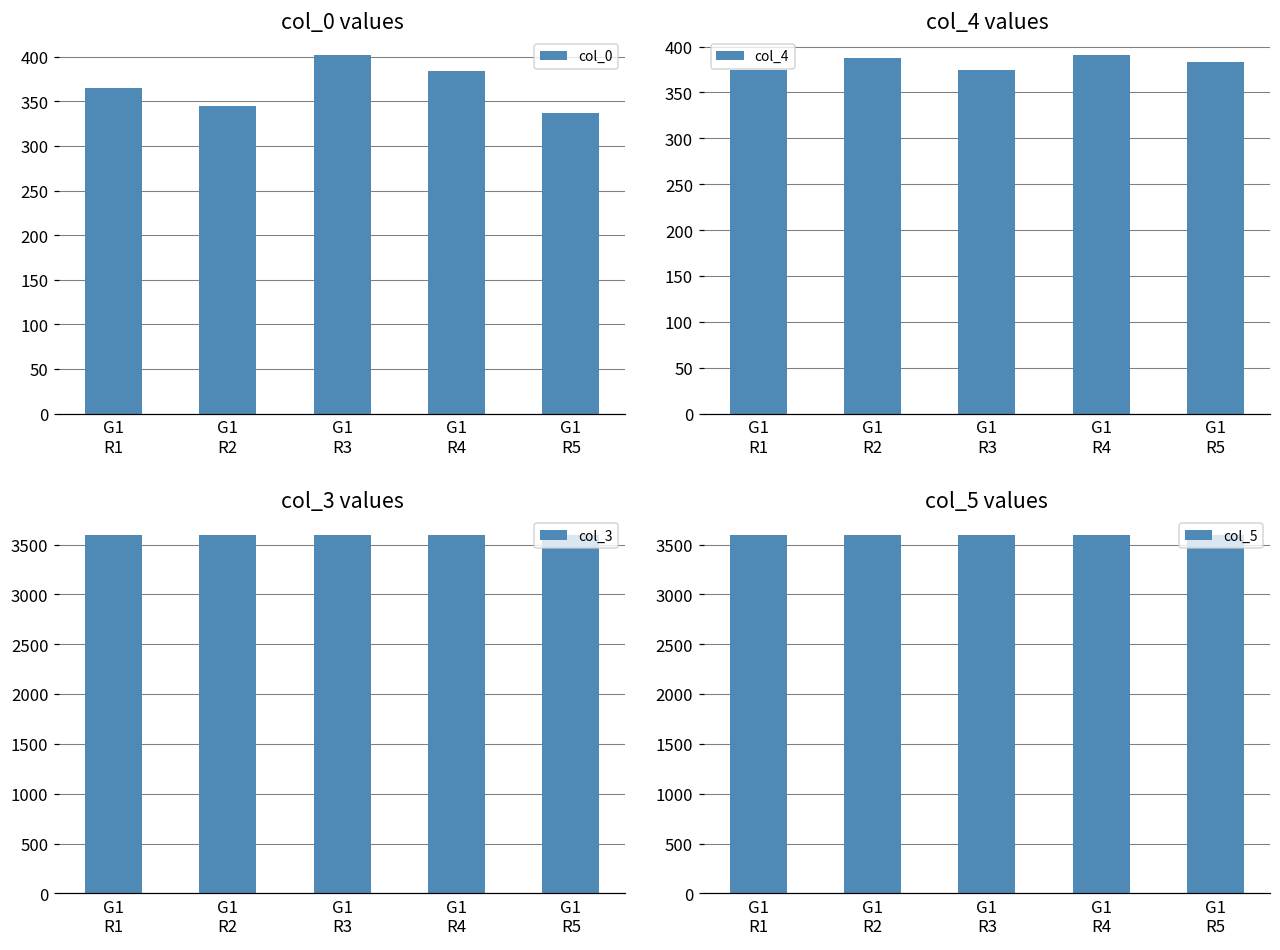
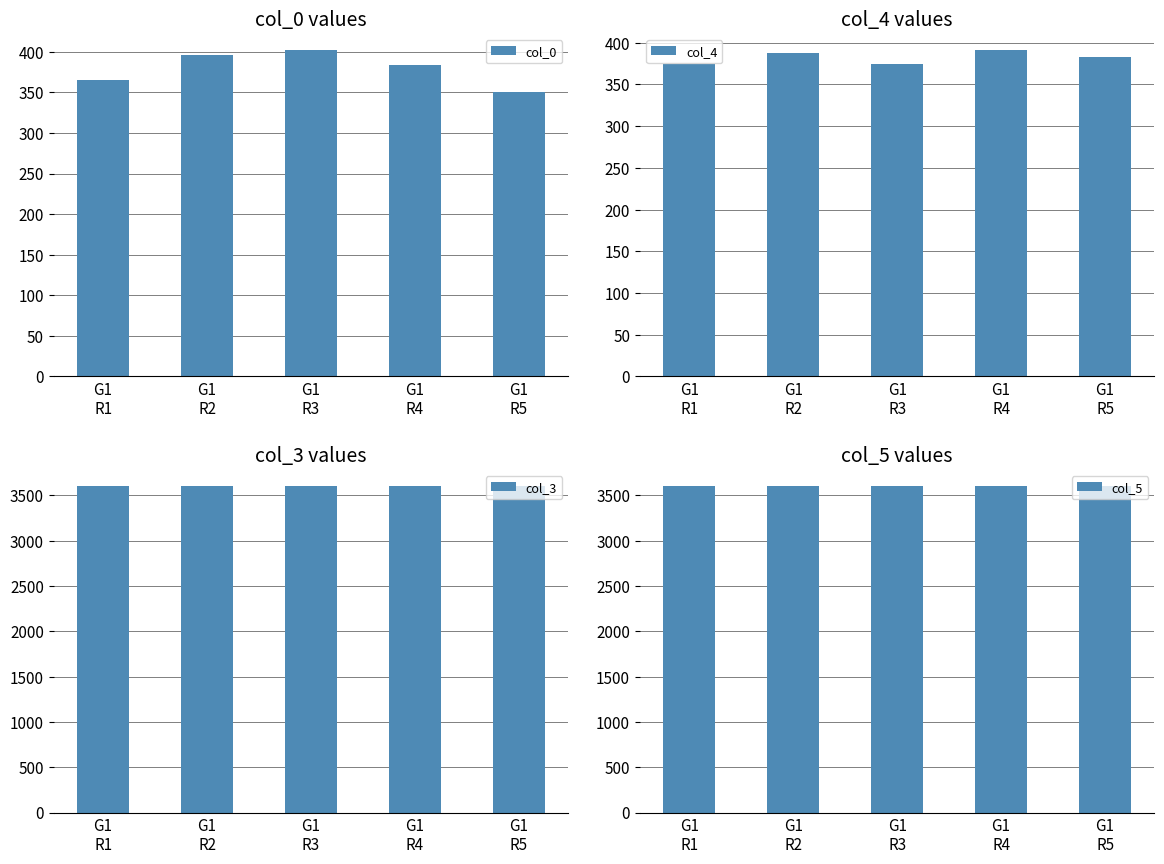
col_0 values, G1 R2: 350 -> 400
col_0 values, G1 R5: 340 -> 350
